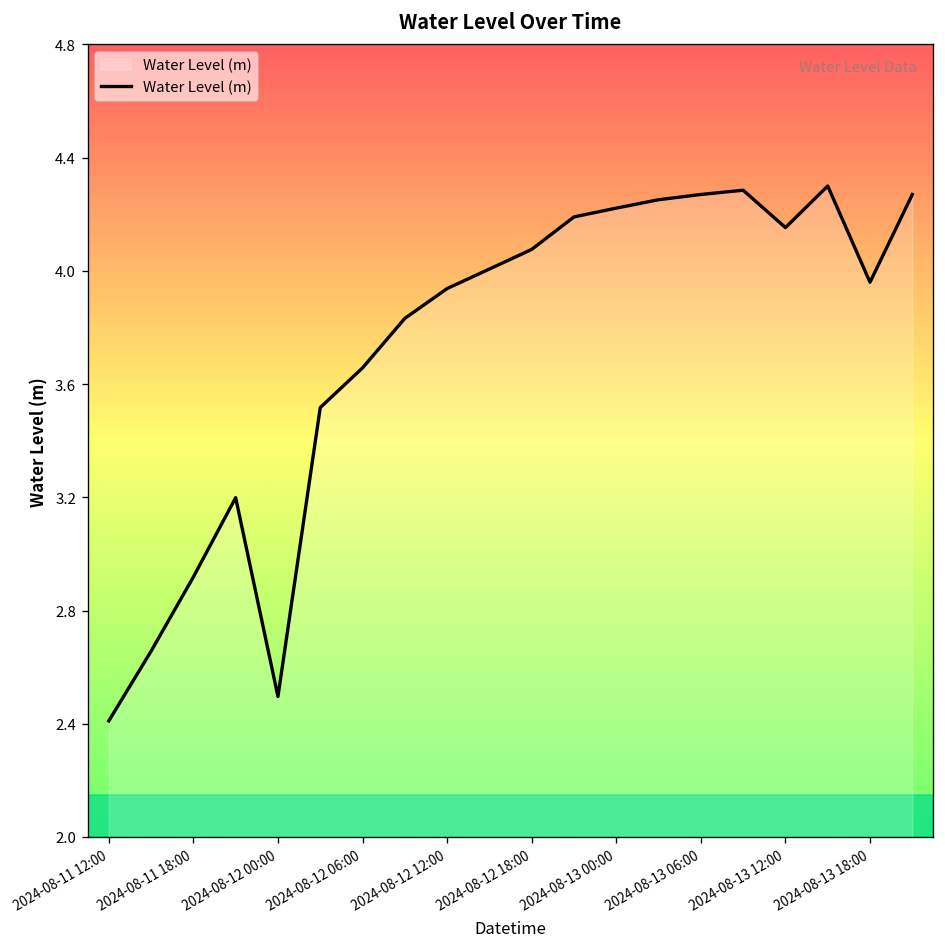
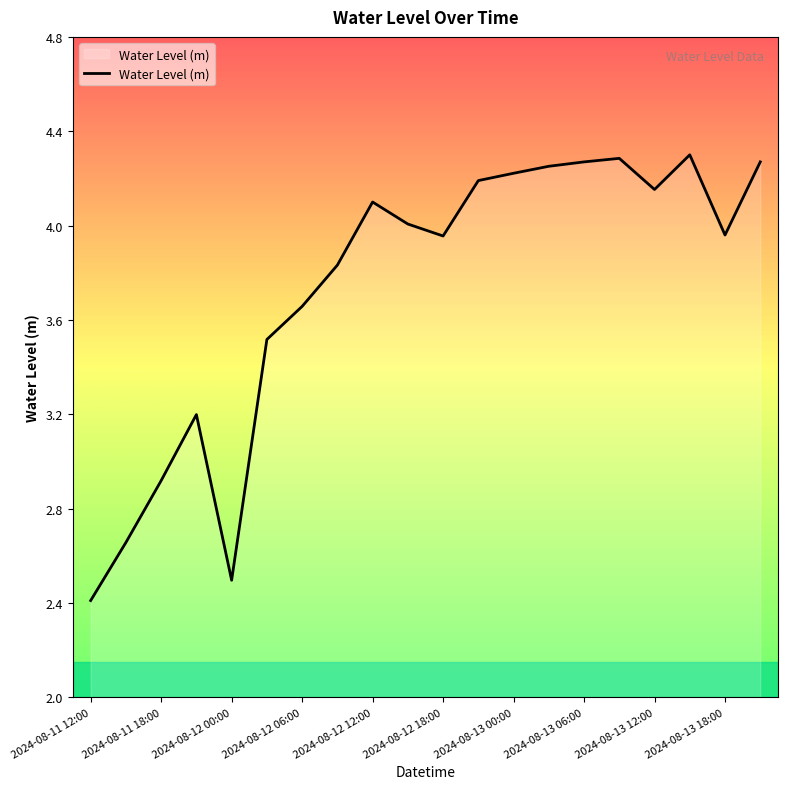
2024-08-12 12:00: 3.94 -> 4.10
2024-08-12 18:00: 4.08 -> 3.96
